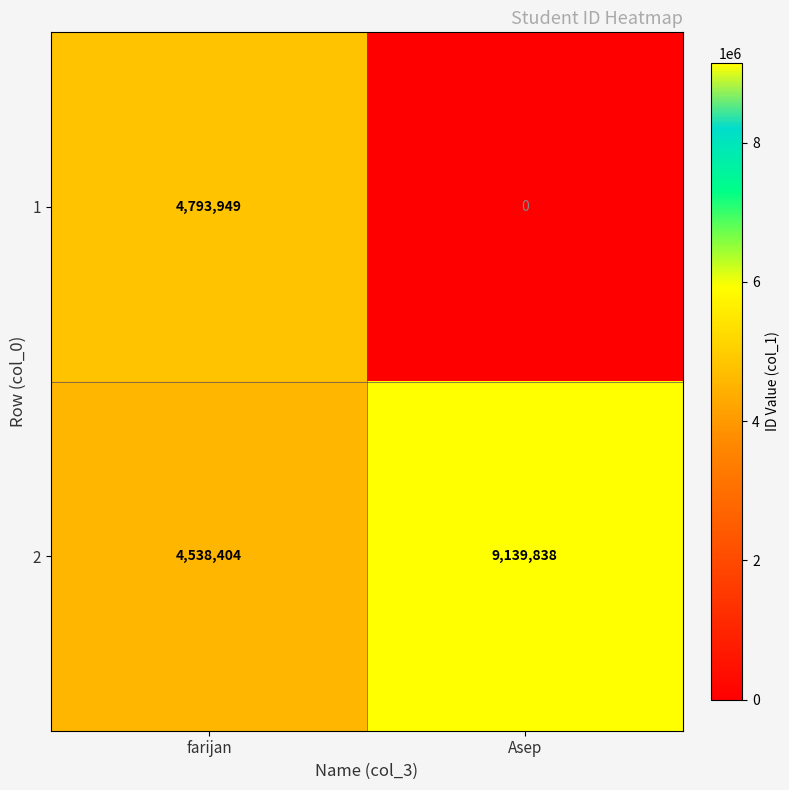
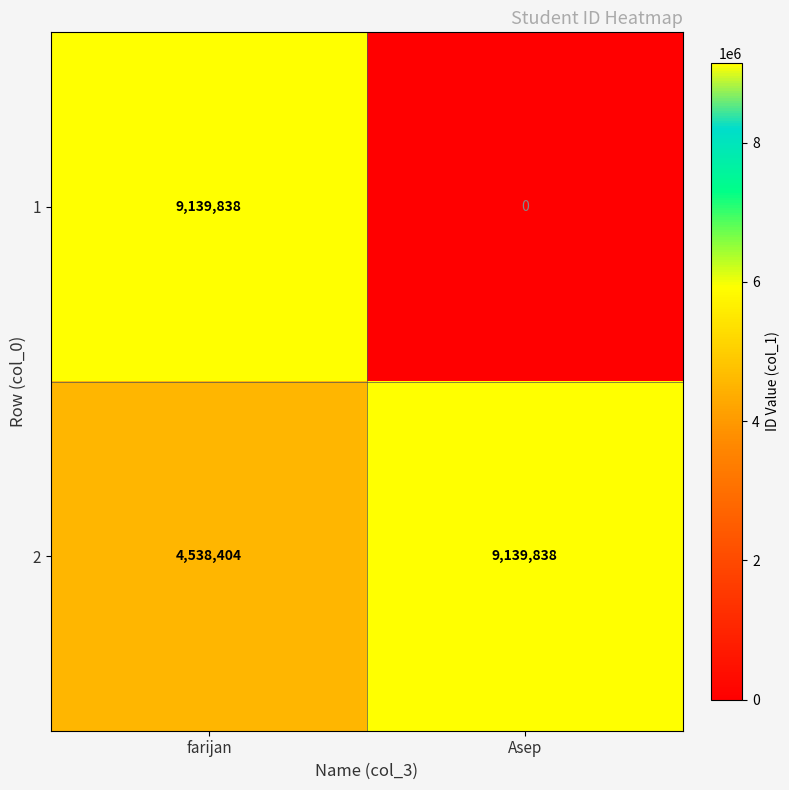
1, farijan: 4,793,949 -> 9,139,838
